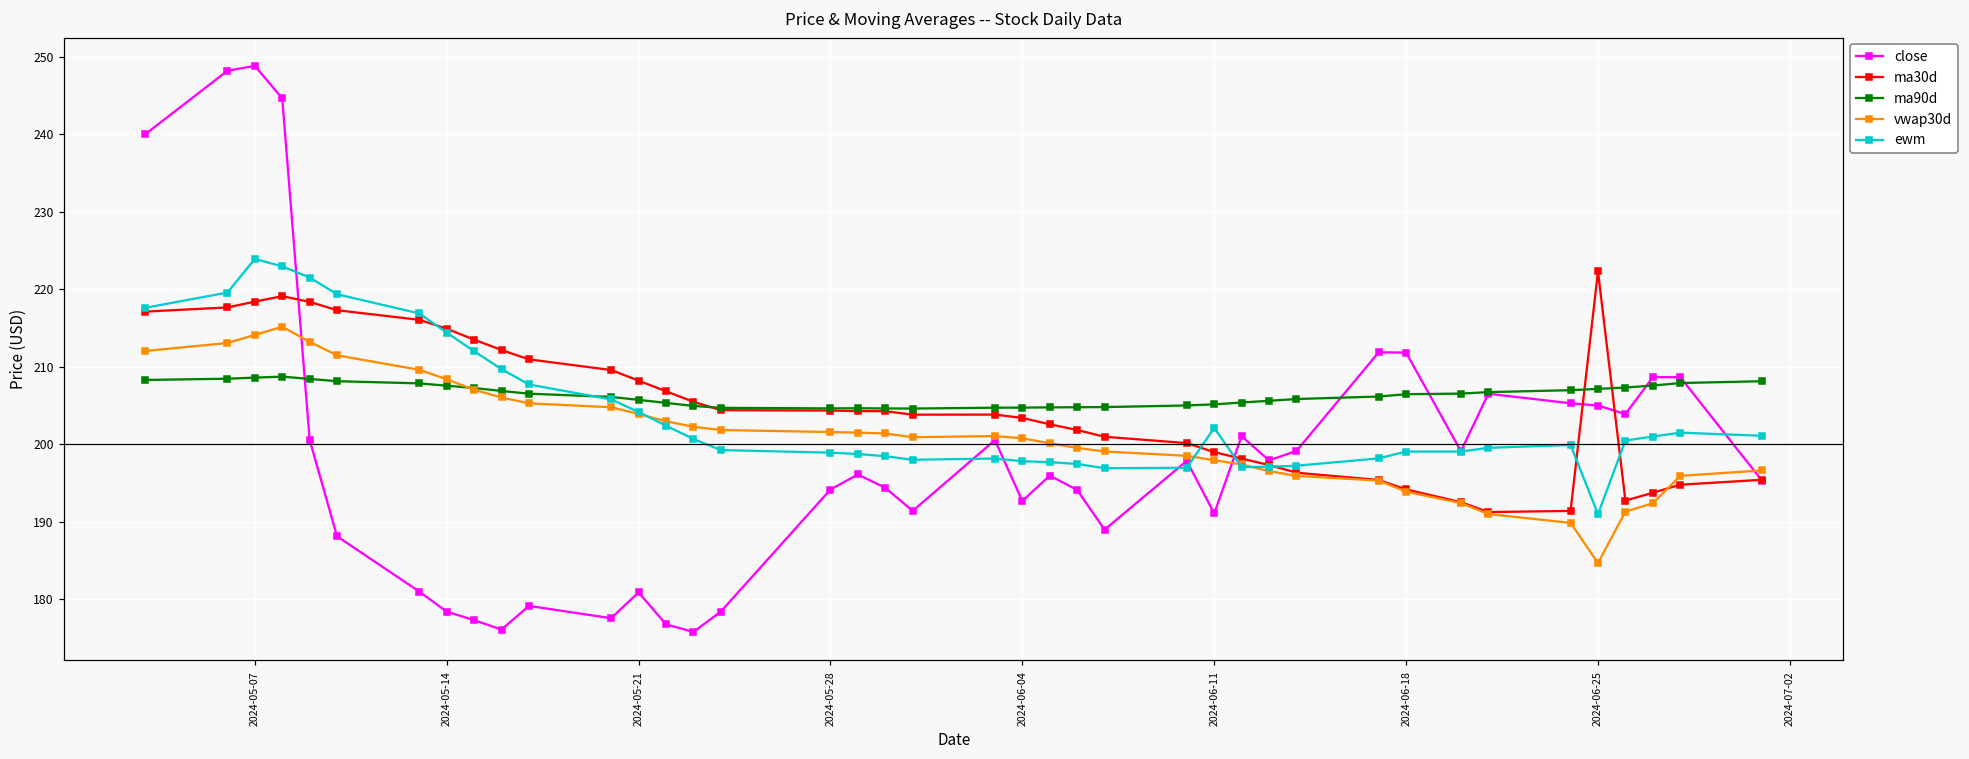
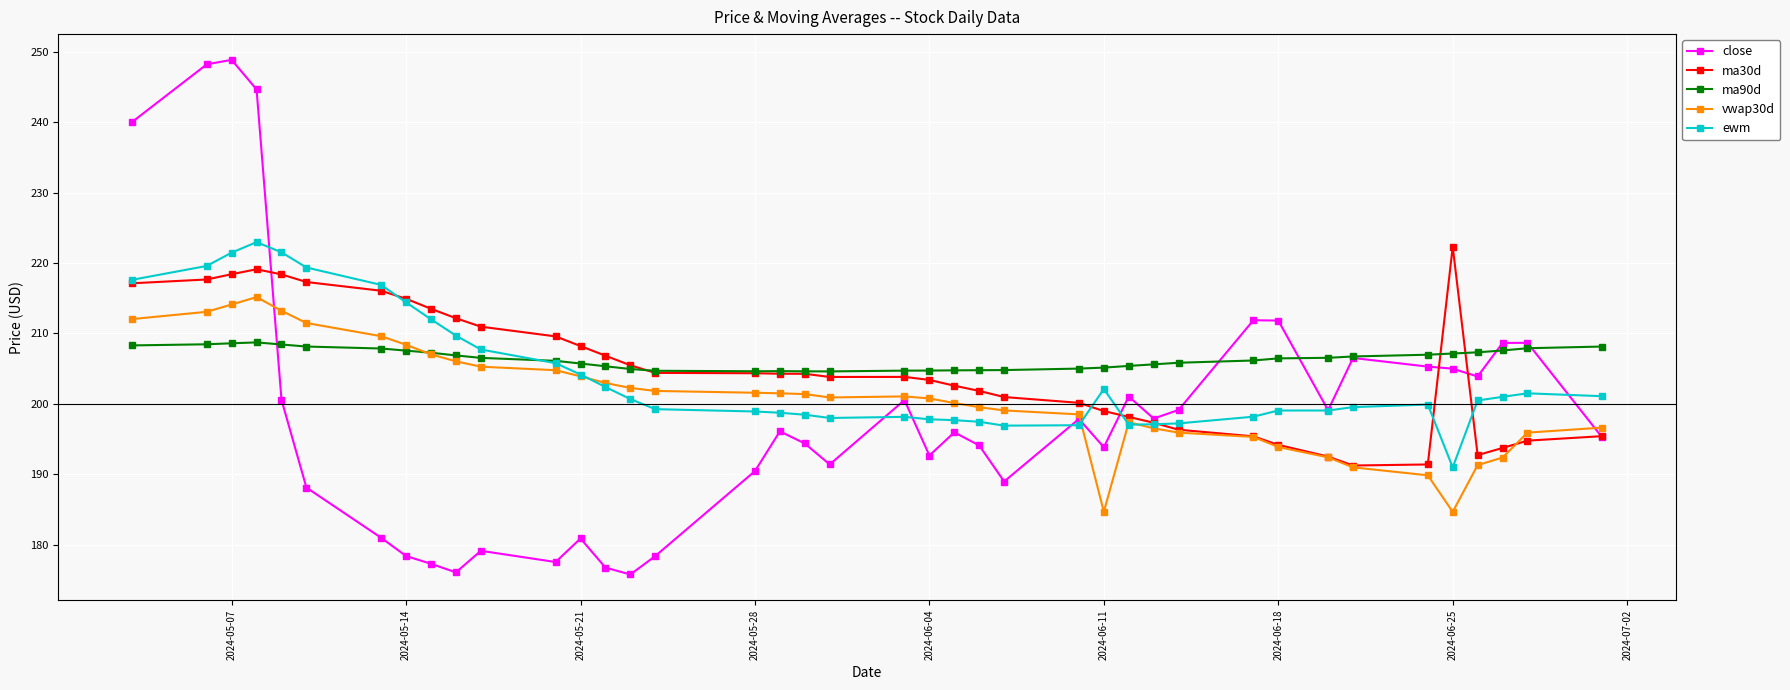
ewm, 2024-05-07: 224 -> 221
close, 2024-05-28: 194 -> 190
close, 2024-06-11: 191 -> 194
vwap30d, 2024-06-11: 198 -> 185
